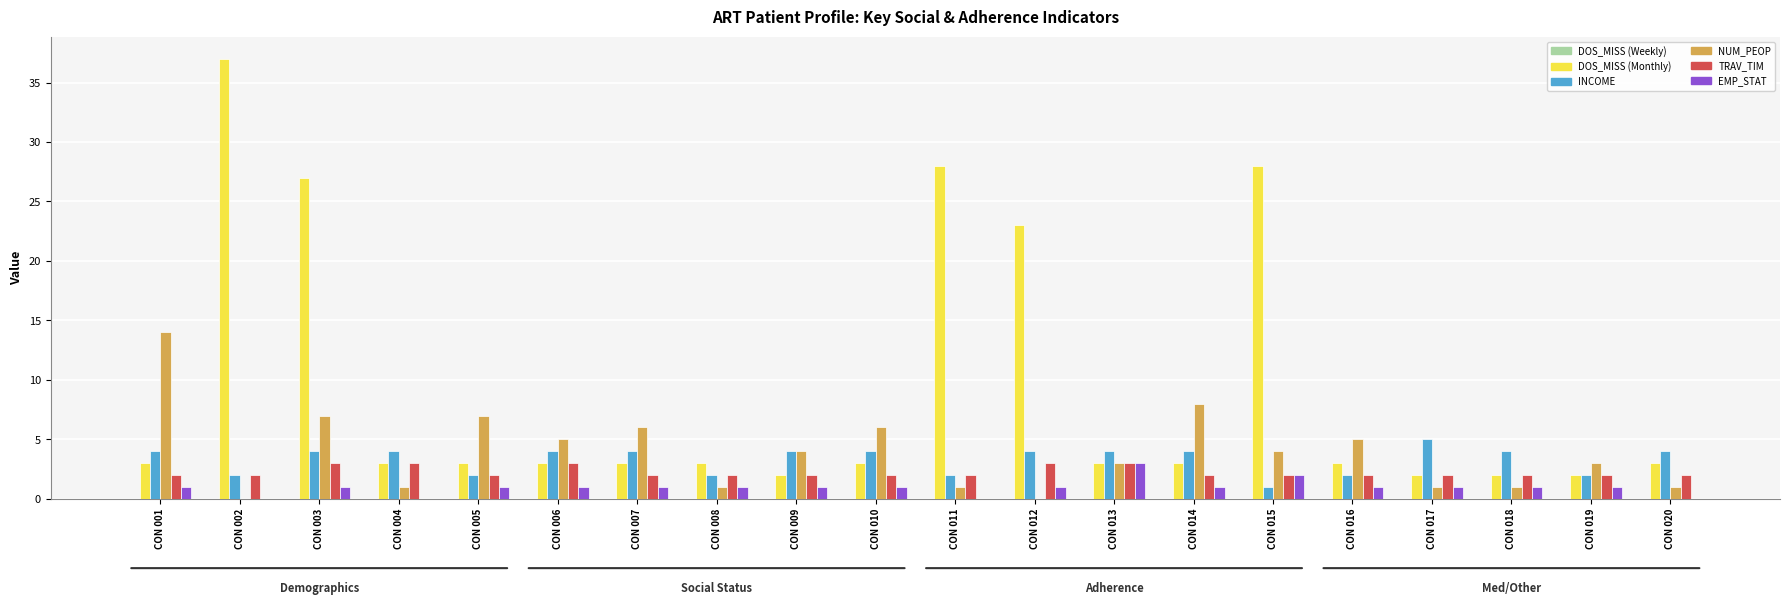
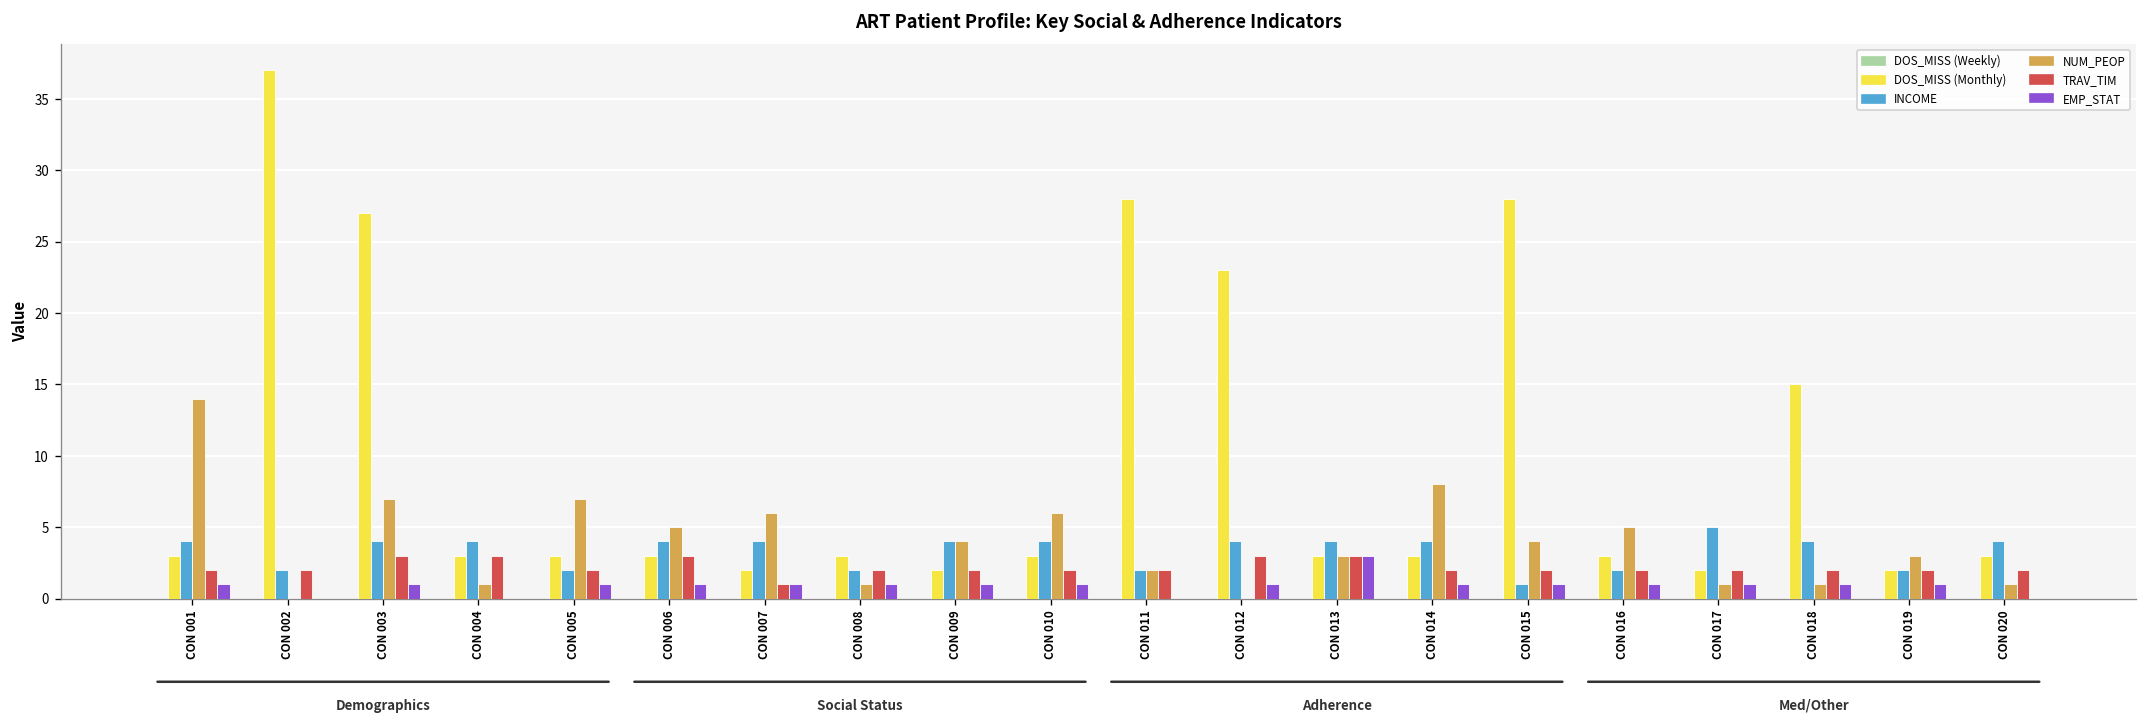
DOS_MISS (Monthly), CON 007: 3 -> 2
TRAV_TIM, CON 007: 2 -> 1
NUM_PEOP, CON 011: 1 -> 2
EMP_STAT, CON 015: 2 -> 1
DOS_MISS (Monthly), CON 018: 2 -> 15
